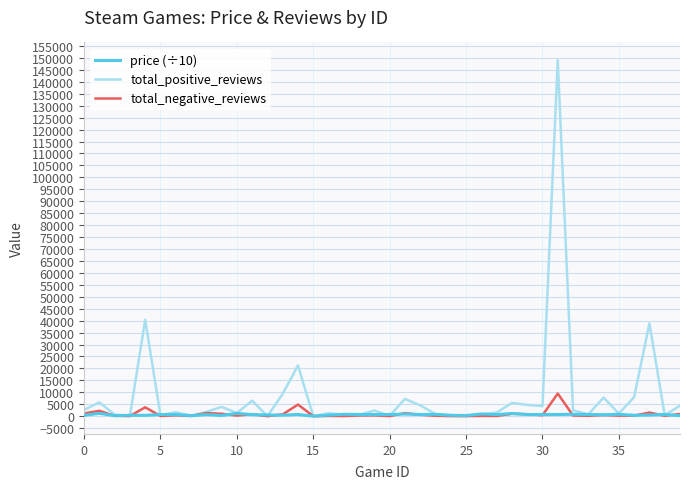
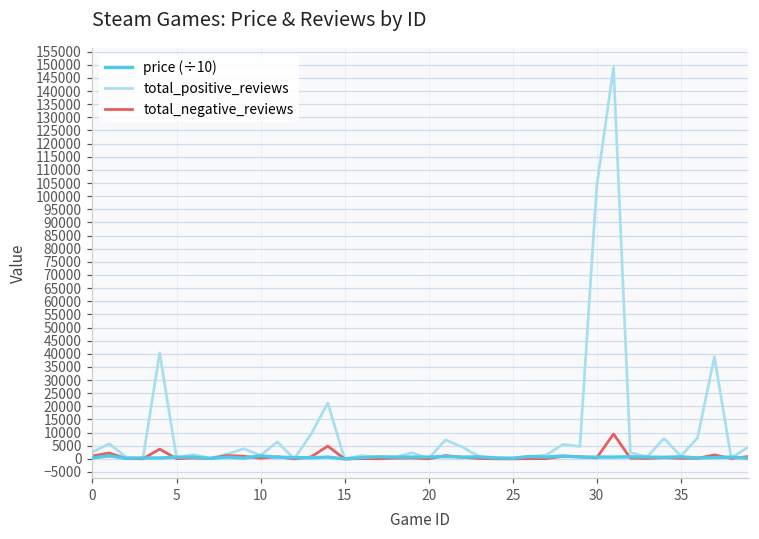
total_positive_reviews, 30: 4000 -> 104000
